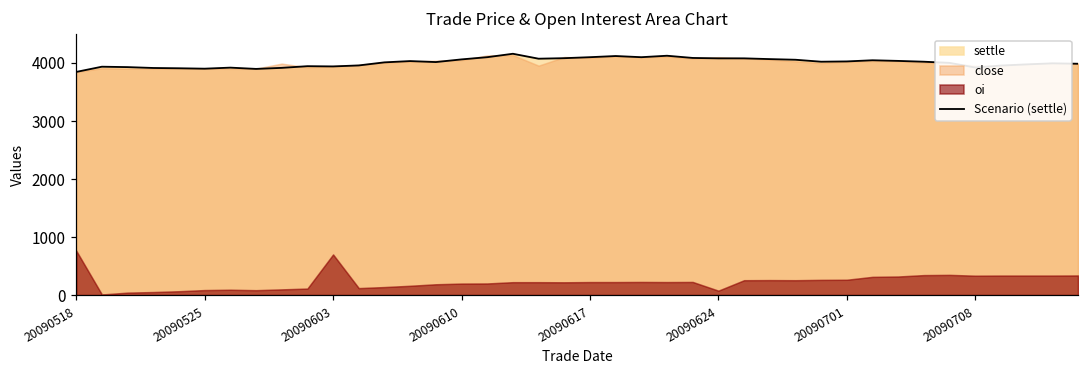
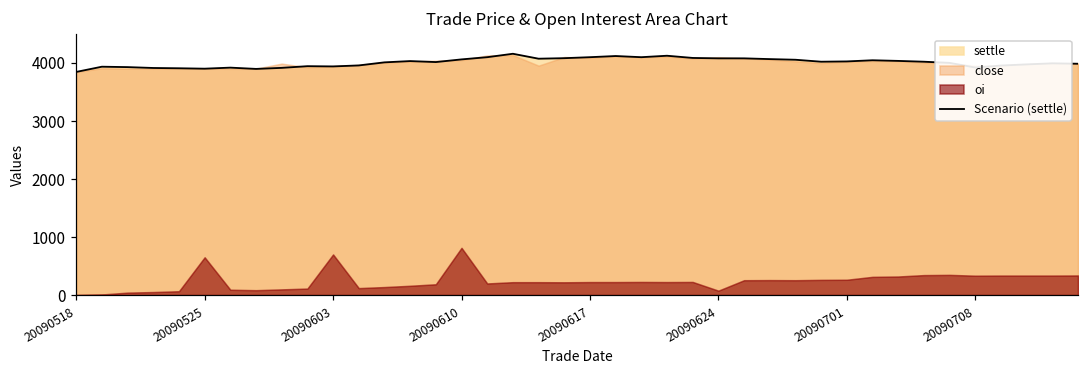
oi, 20090518: 800 -> 0
oi, 20090525: 100 -> 700
oi, 20090610: 200 -> 800
